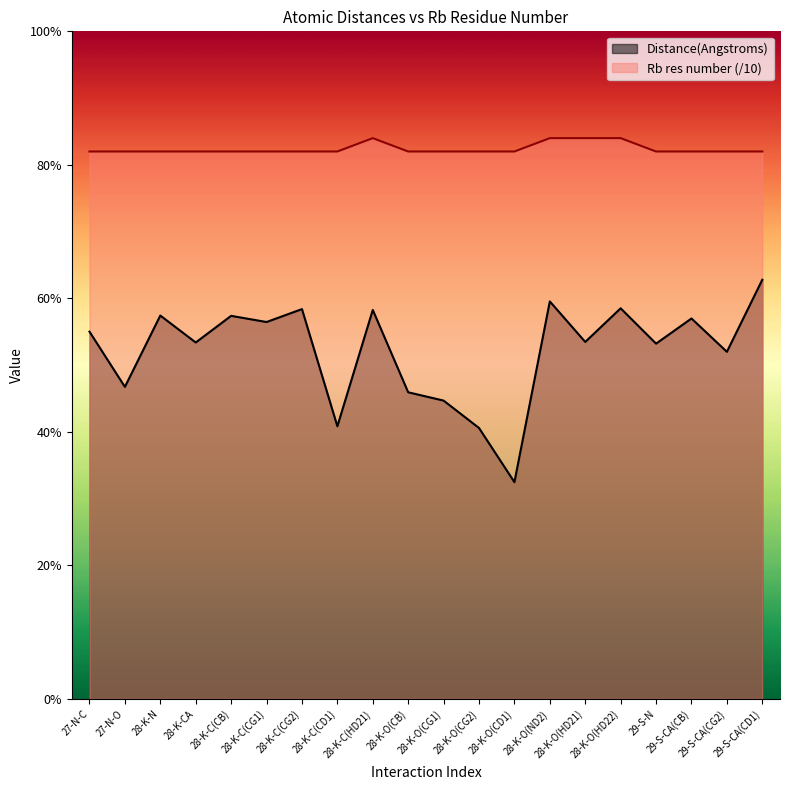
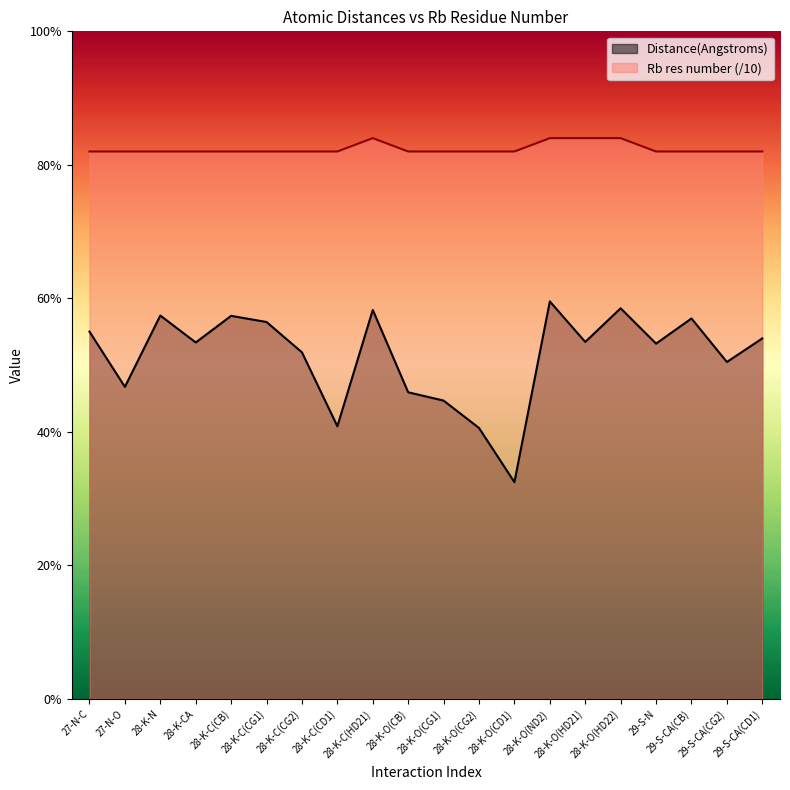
Distance(Angstroms), 28-K-C(CG2): 58% -> 52%
Distance(Angstroms), 29-S-CA(CG2): 52% -> 50%
Distance(Angstroms), 29-S-CA(CD1): 63% -> 54%
